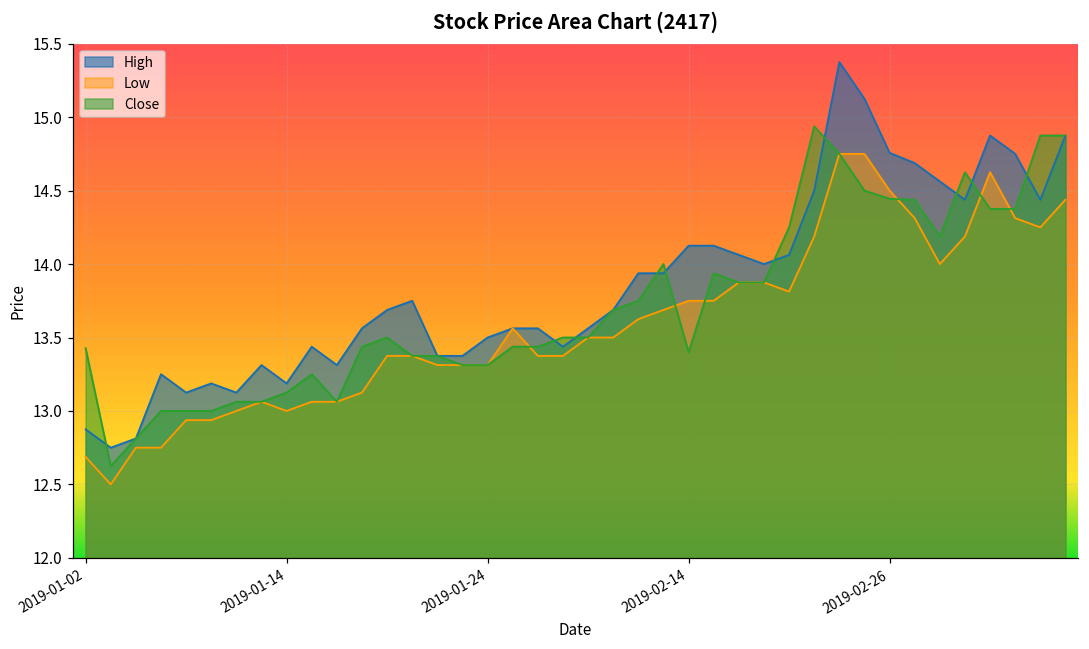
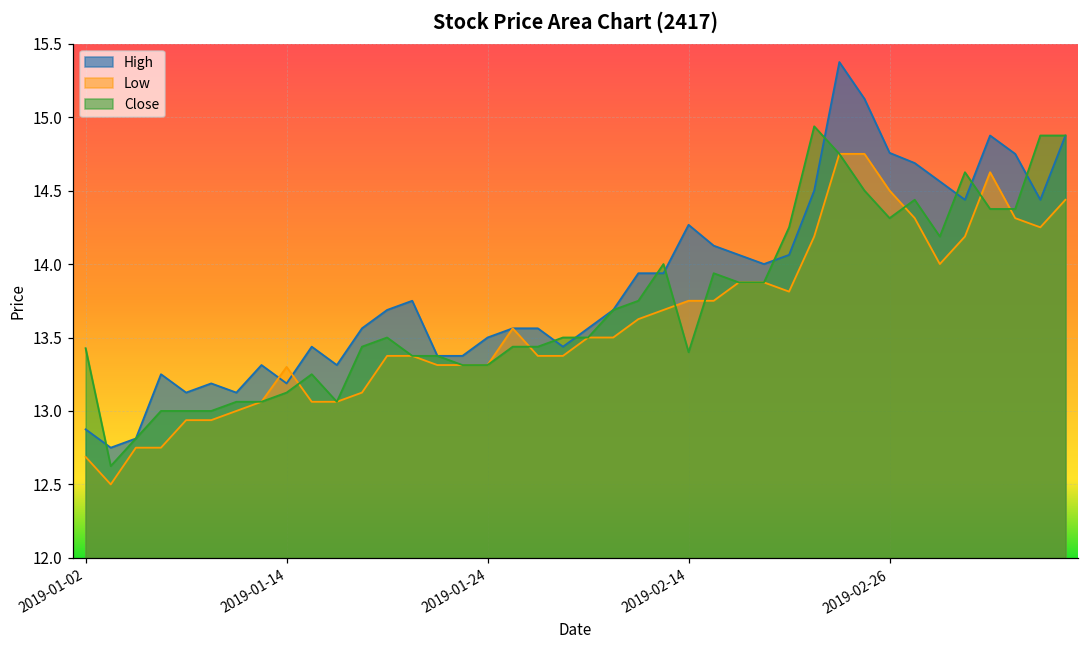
Low, 2019-01-14: 13.0 -> 13.3
High, 2019-02-14: 14.13 -> 14.27
Close, 2019-02-26: 14.44 -> 14.31
